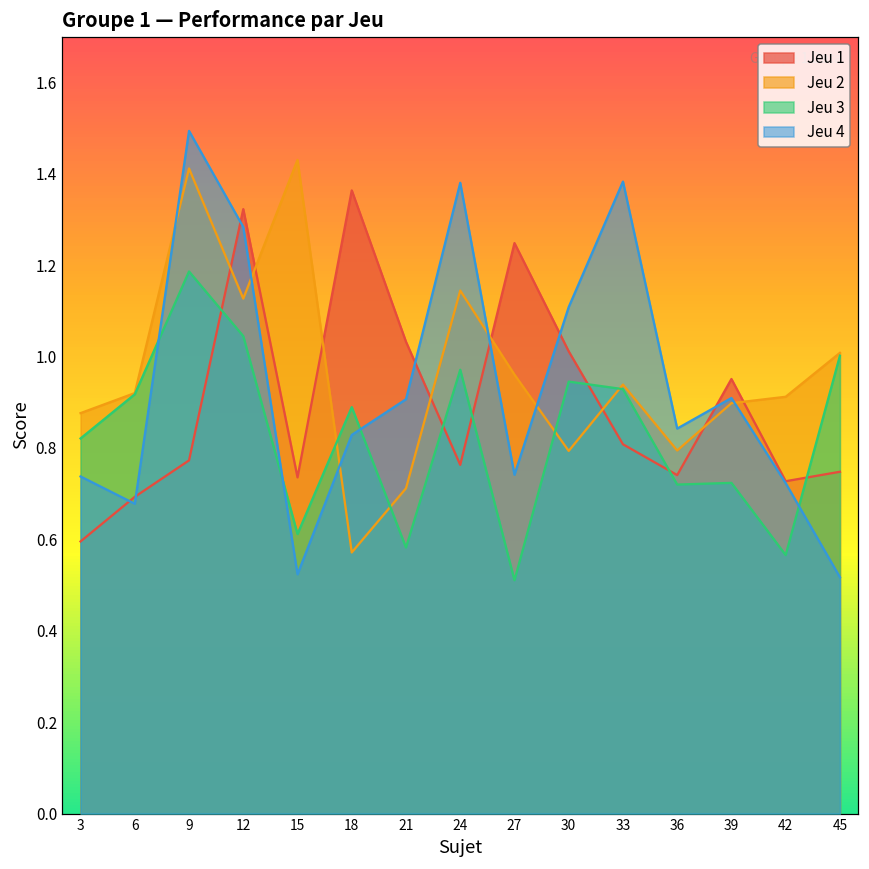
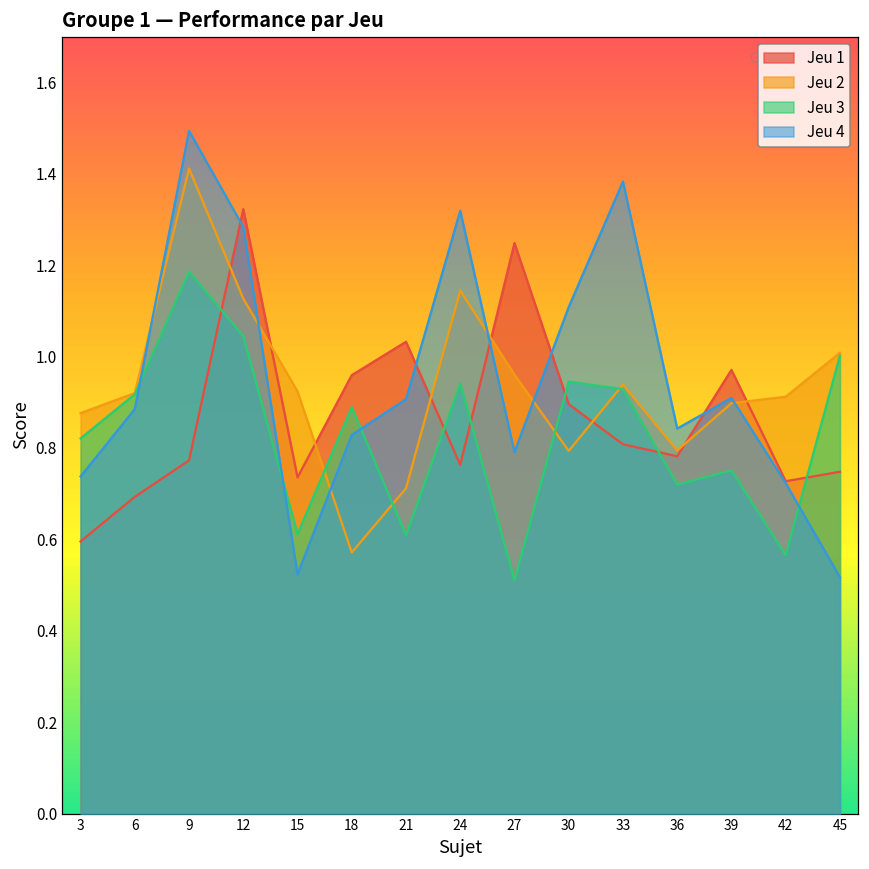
Jeu 4, 6: 0.68 -> 0.89
Jeu 2, 15: 1.43 -> 0.92
Jeu 1, 18: 1.36 -> 0.96
Jeu 3, 21: 0.58 -> 0.61
Jeu 3, 24: 0.97 -> 0.94
Jeu 4, 24: 1.38 -> 1.32
Jeu 4, 27: 0.74 -> 0.79
Jeu 1, 30: 1.01 -> 0.90
Jeu 1, 36: 0.74 -> 0.78
Jeu 1, 39: 0.95 -> 0.97
Jeu 3, 39: 0.72 -> 0.75
